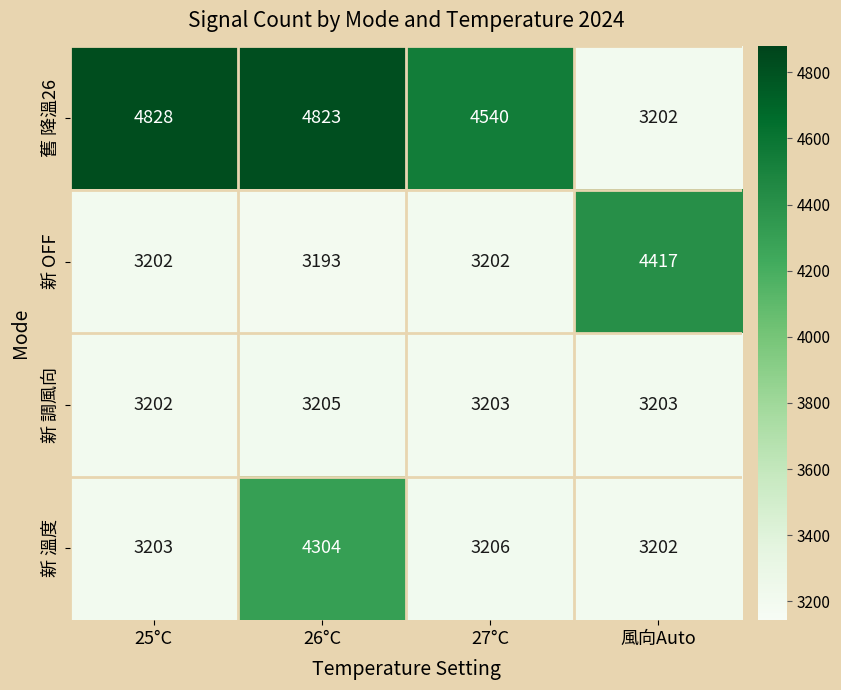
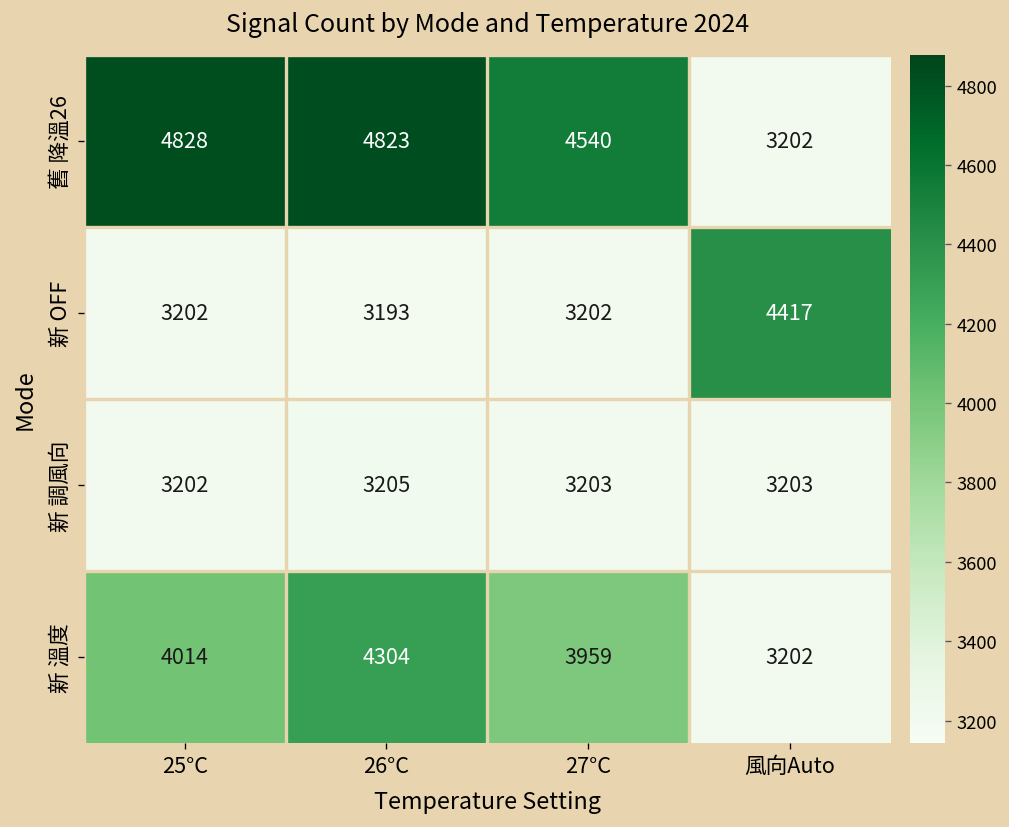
新 溫度, 25°C: 3203 -> 4014
新 溫度, 27°C: 3206 -> 3959
